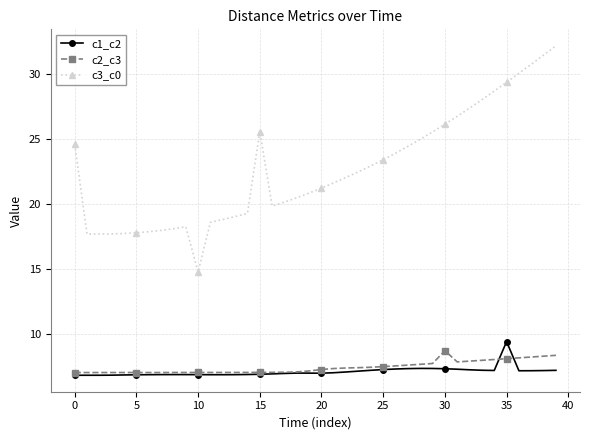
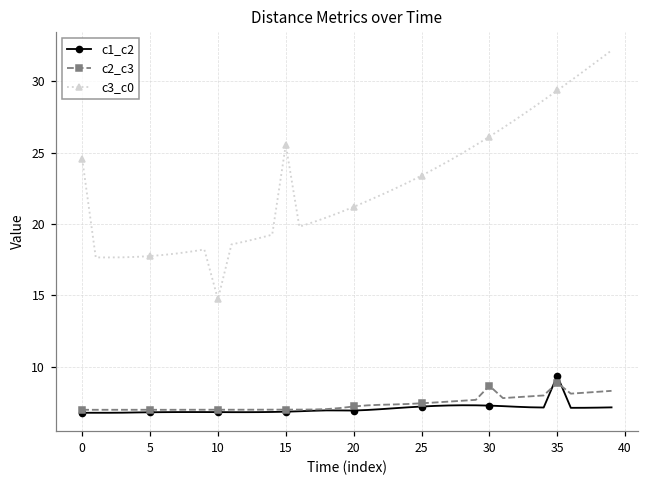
c2_c3, 35: 8.1 -> 8.9
